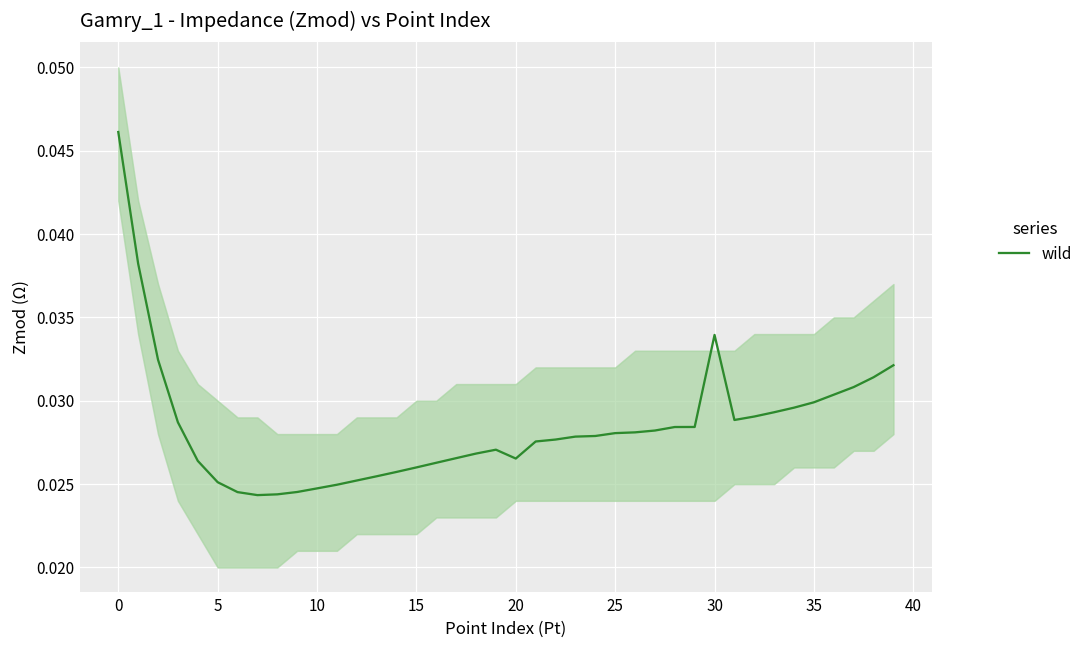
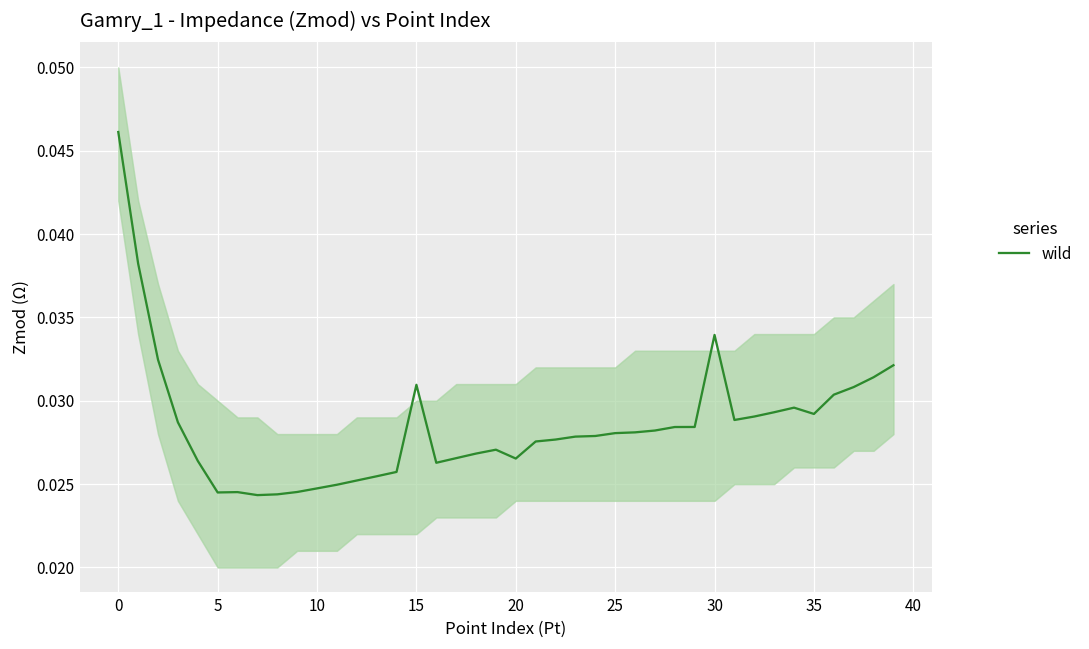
wild, 5: 0.0251 -> 0.0245
wild, 15: 0.0260 -> 0.0310
wild, 35: 0.0299 -> 0.0292
